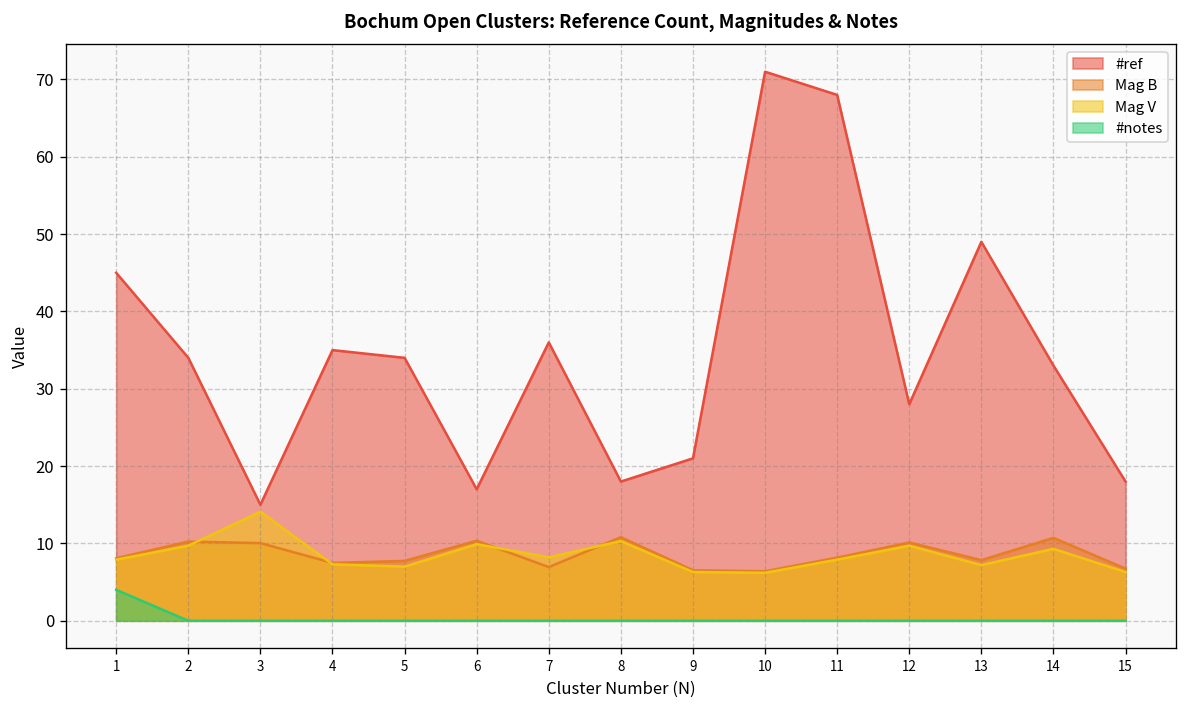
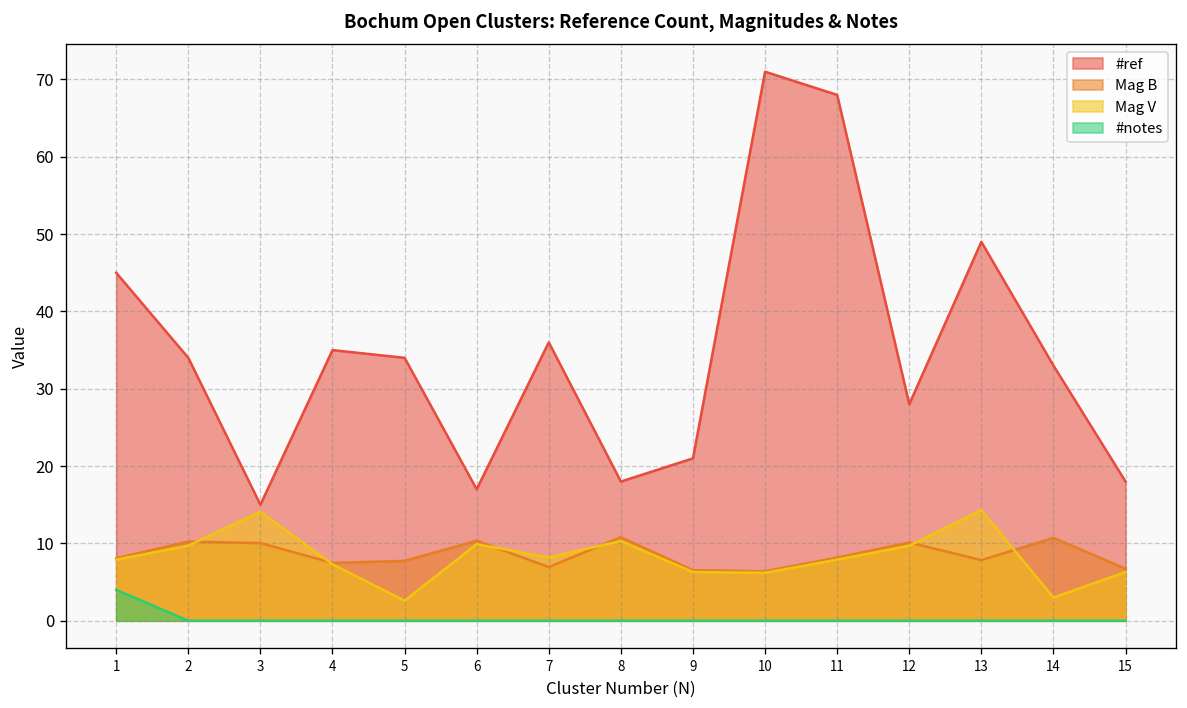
Mag V, 5: 7 -> 3
Mag V, 13: 7 -> 14
Mag V, 14: 9 -> 3
